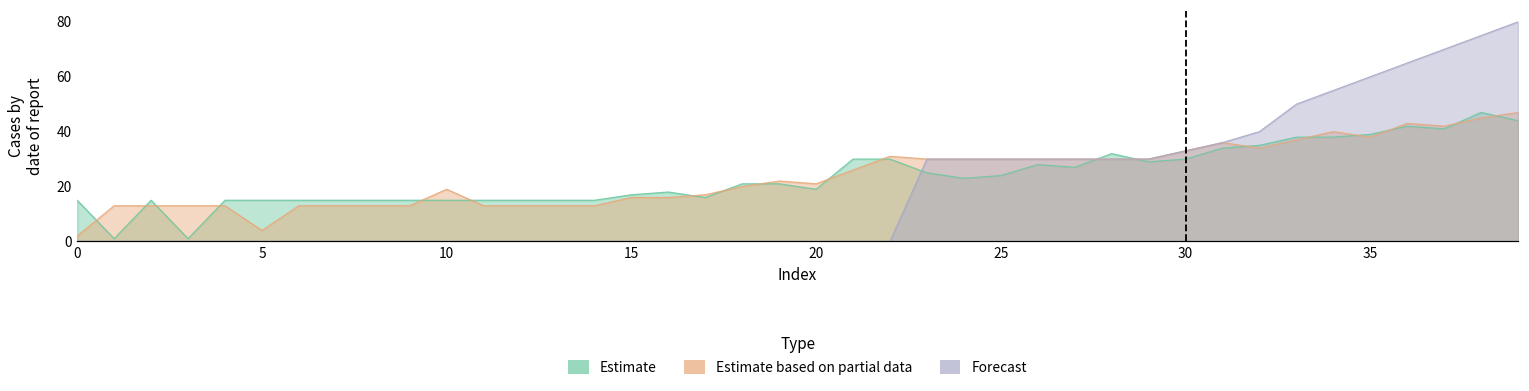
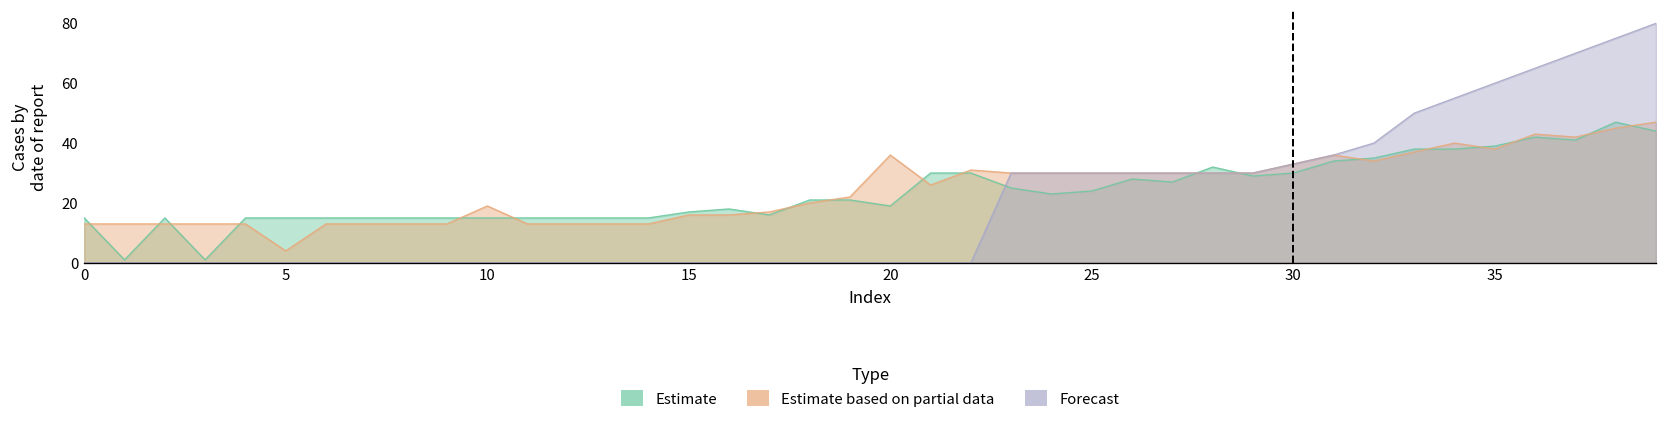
Estimate based on partial data, 0: 2 -> 13
Estimate based on partial data, 20: 21 -> 36
